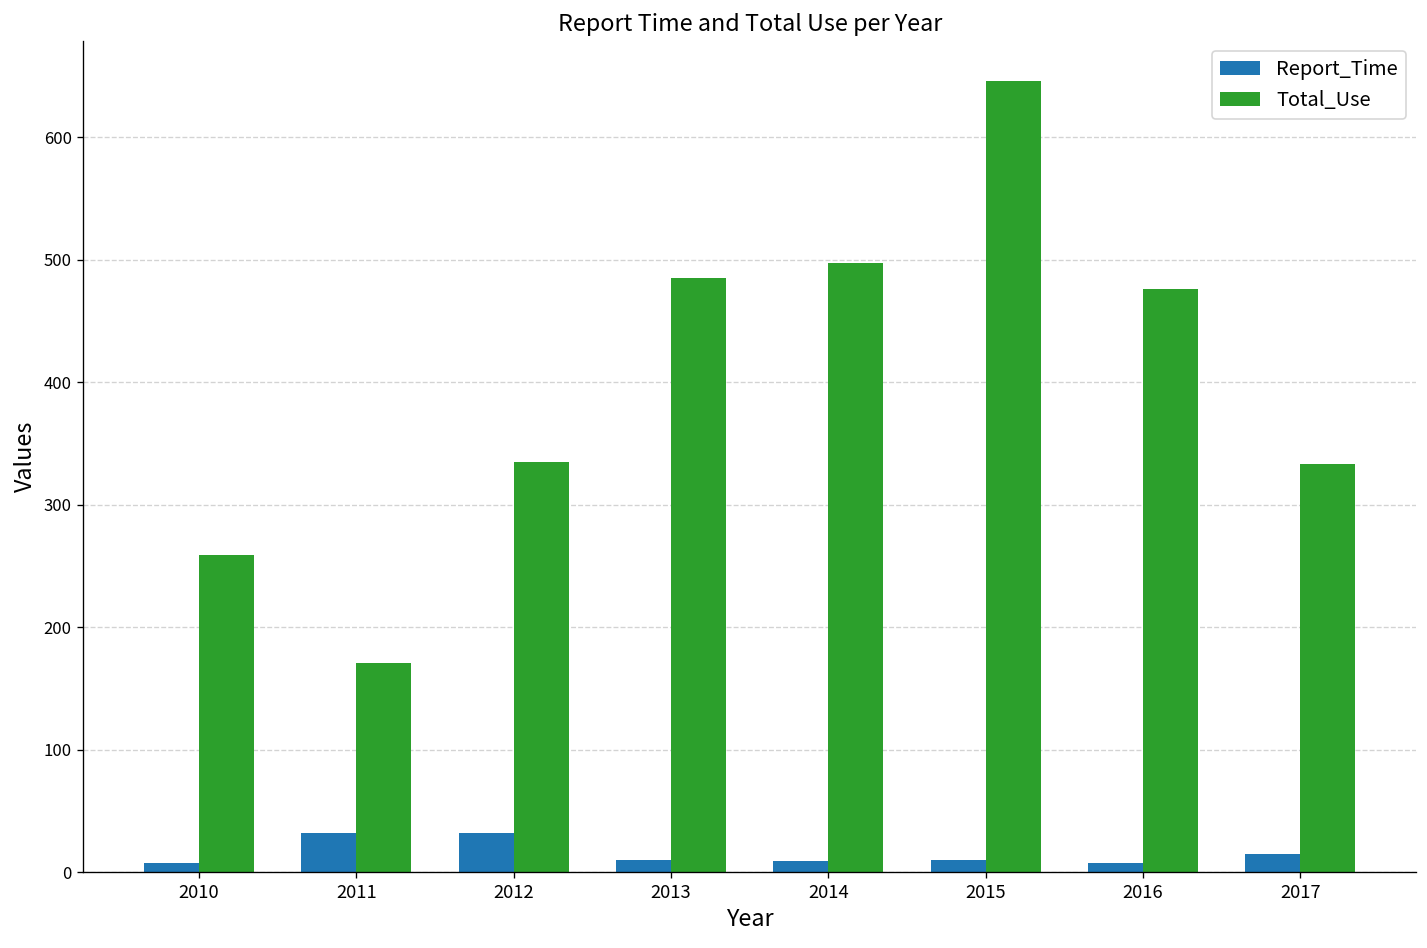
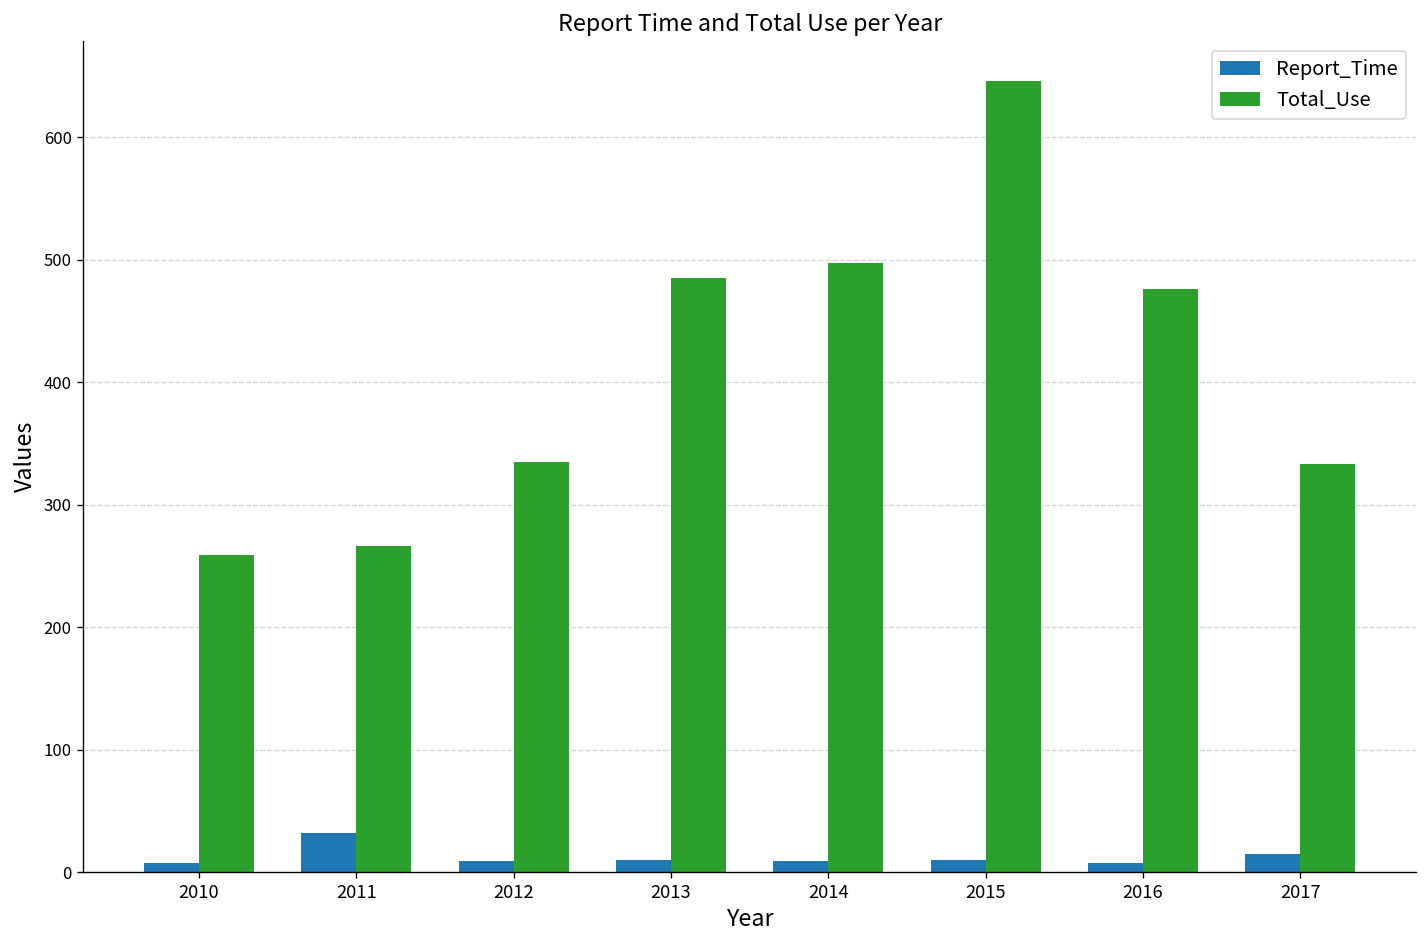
Total_Use, 2011: 170 -> 266
Report_Time, 2012: 32 -> 9
